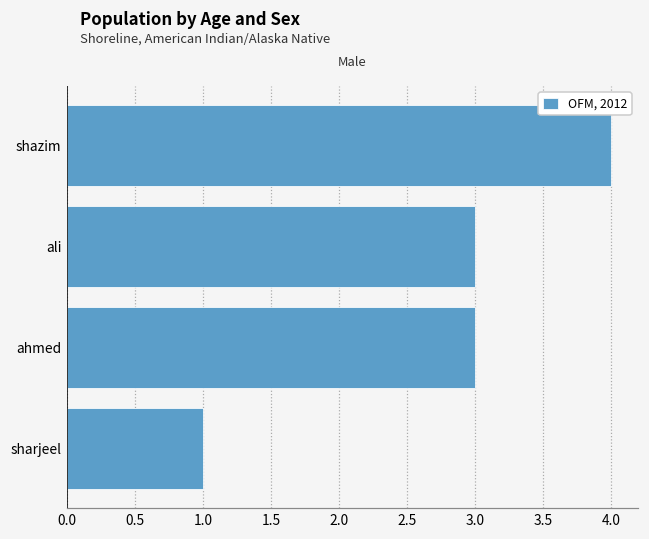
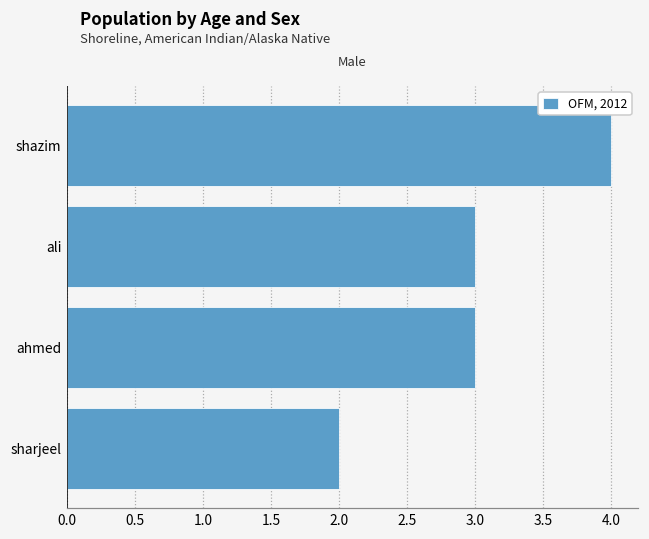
sharjeel: 1 -> 2
